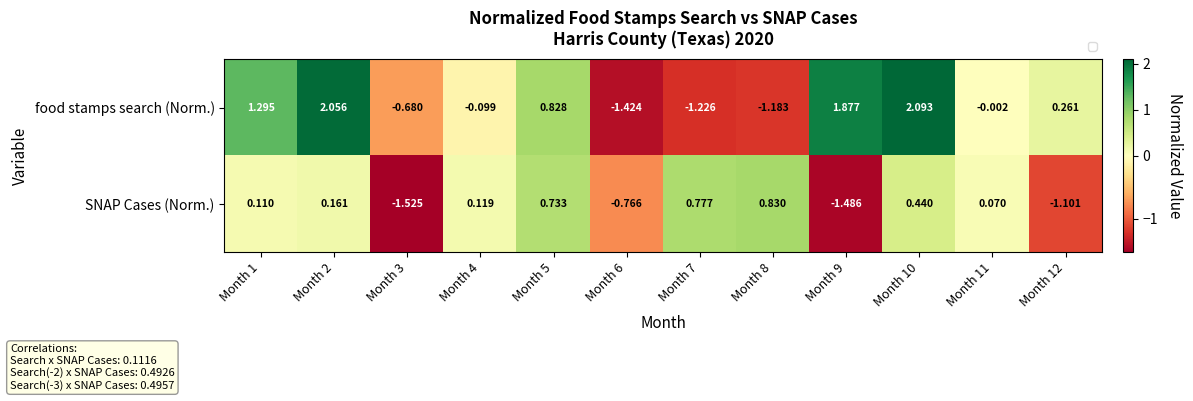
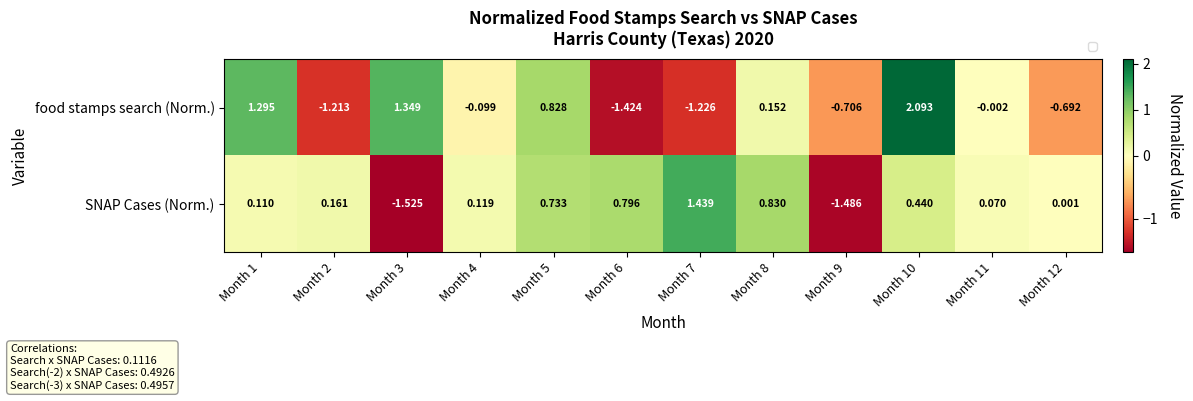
food stamps search (Norm.), Month 2: 2.056 -> -1.213
food stamps search (Norm.), Month 3: -0.680 -> 1.349
food stamps search (Norm.), Month 8: -1.183 -> 0.152
food stamps search (Norm.), Month 9: 1.877 -> -0.706
food stamps search (Norm.), Month 12: 0.261 -> -0.692
SNAP Cases (Norm.), Month 6: -0.766 -> 0.796
SNAP Cases (Norm.), Month 7: 0.777 -> 1.439
SNAP Cases (Norm.), Month 12: -1.101 -> 0.001
